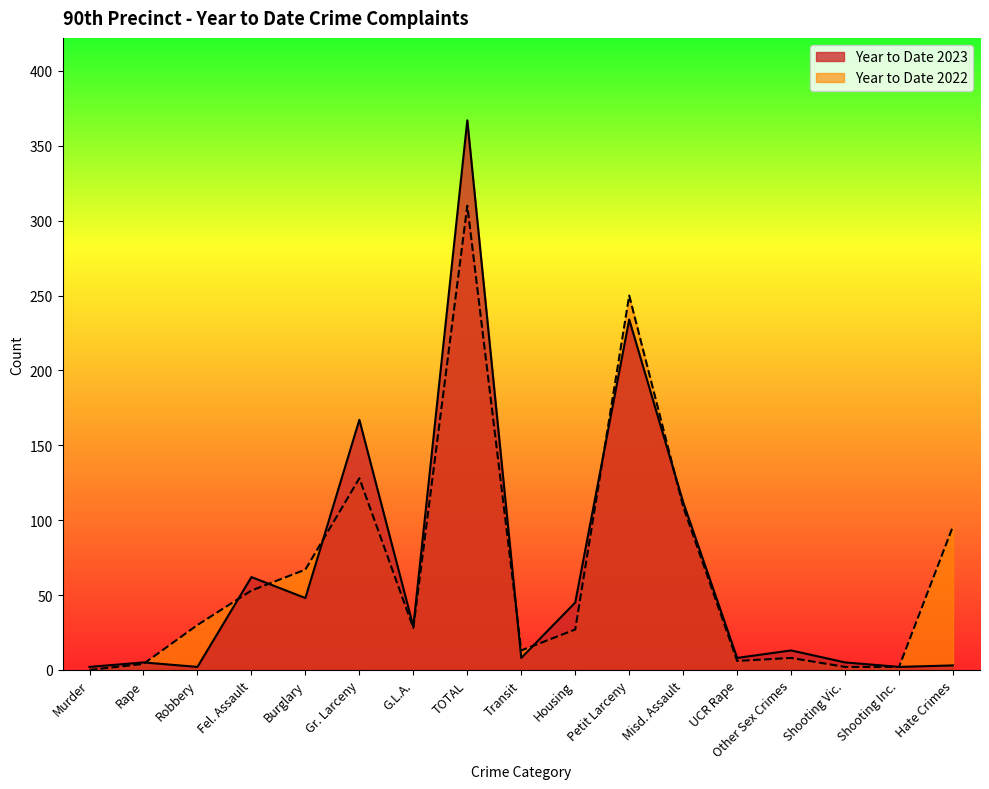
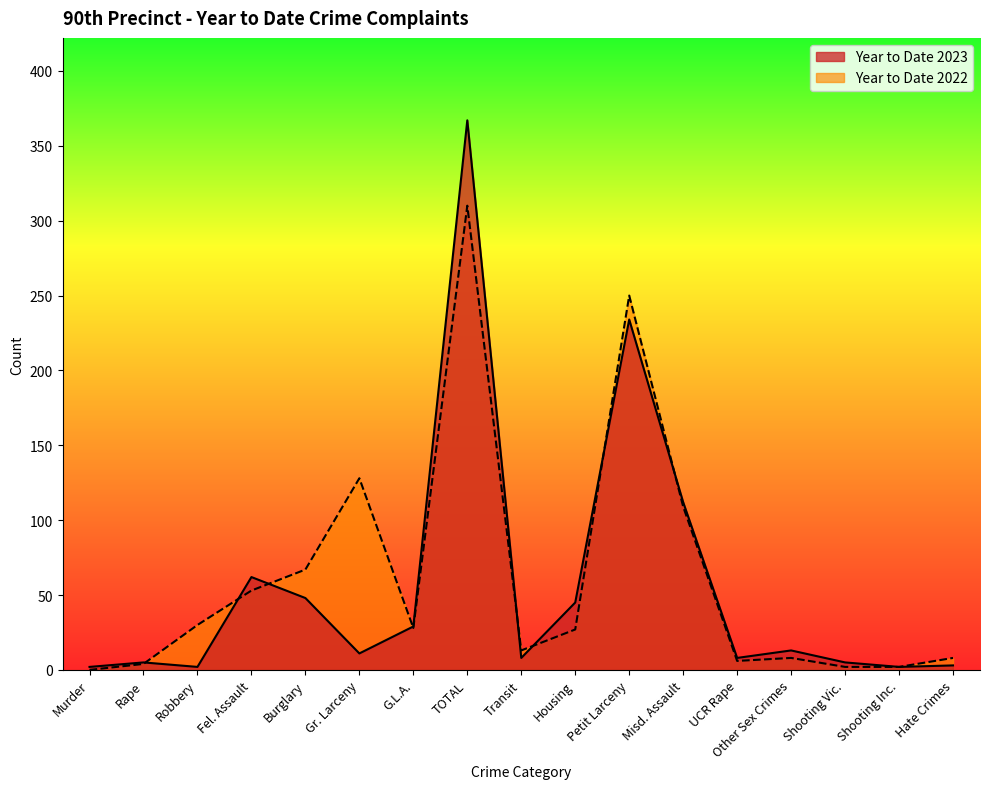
Year to Date 2023, Gr. Larceny: 167 -> 11
Year to Date 2022, Hate Crimes: 96 -> 8
